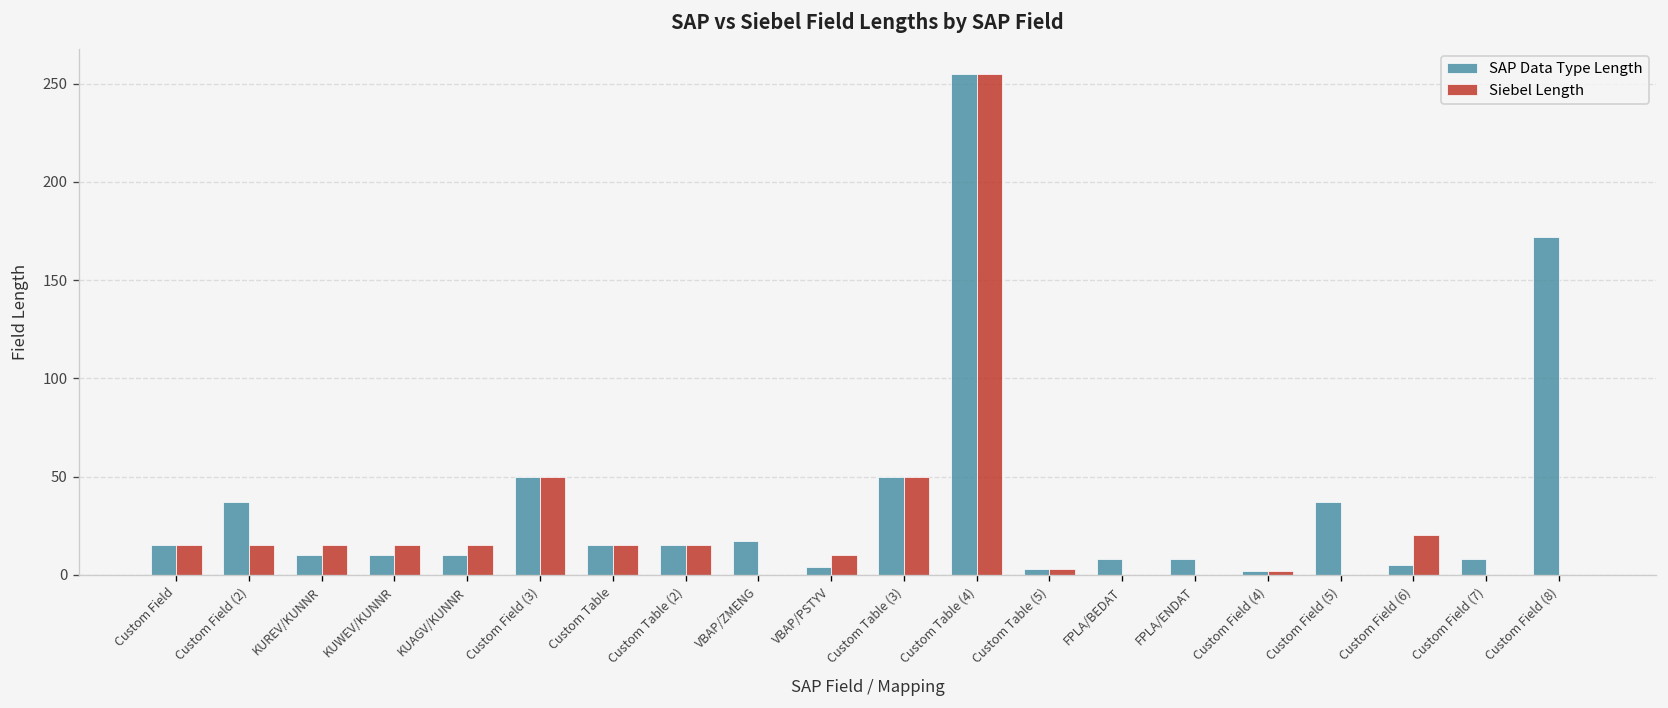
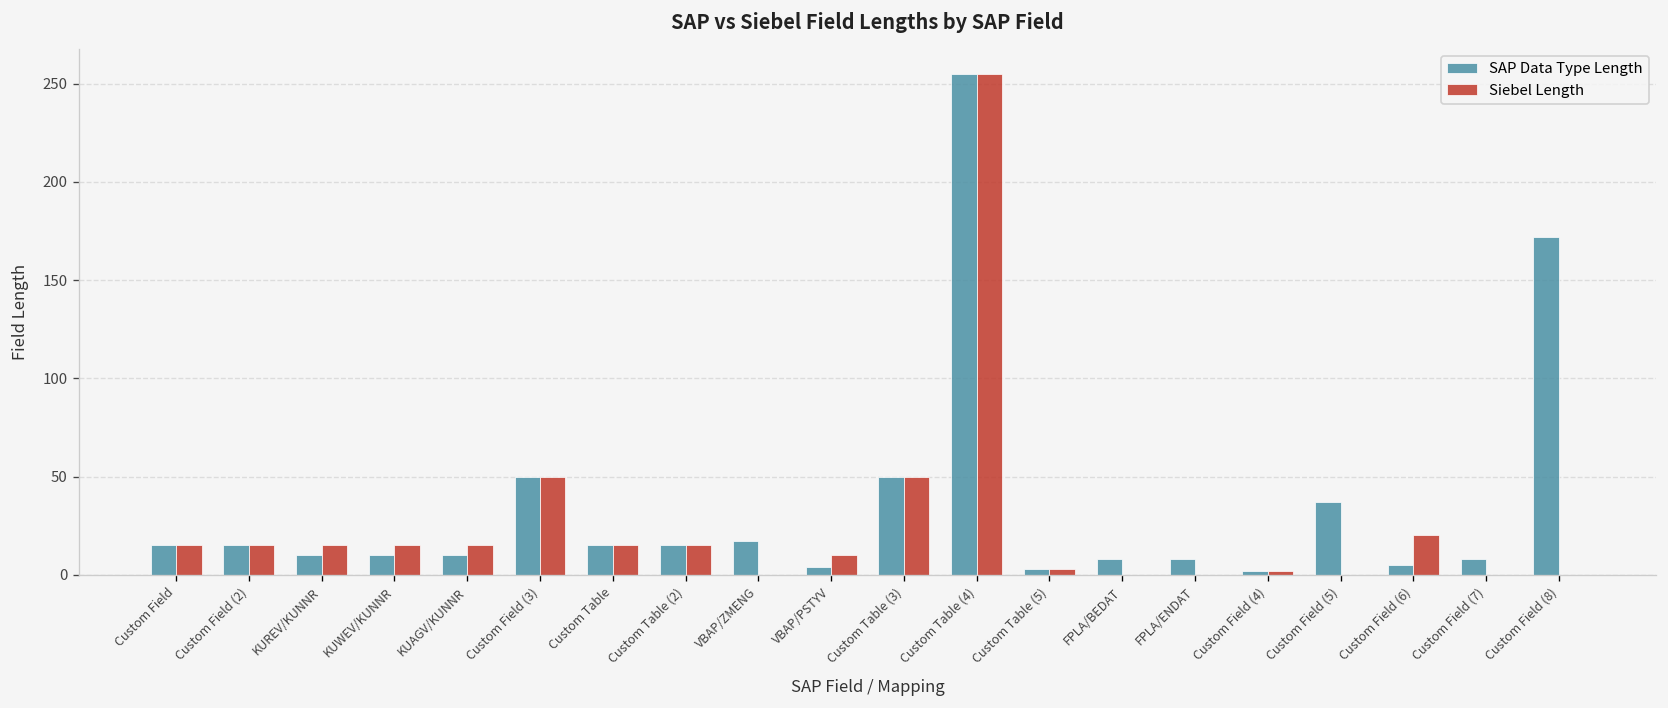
SAP Data Type Length, Custom Field (2): 37 -> 15
